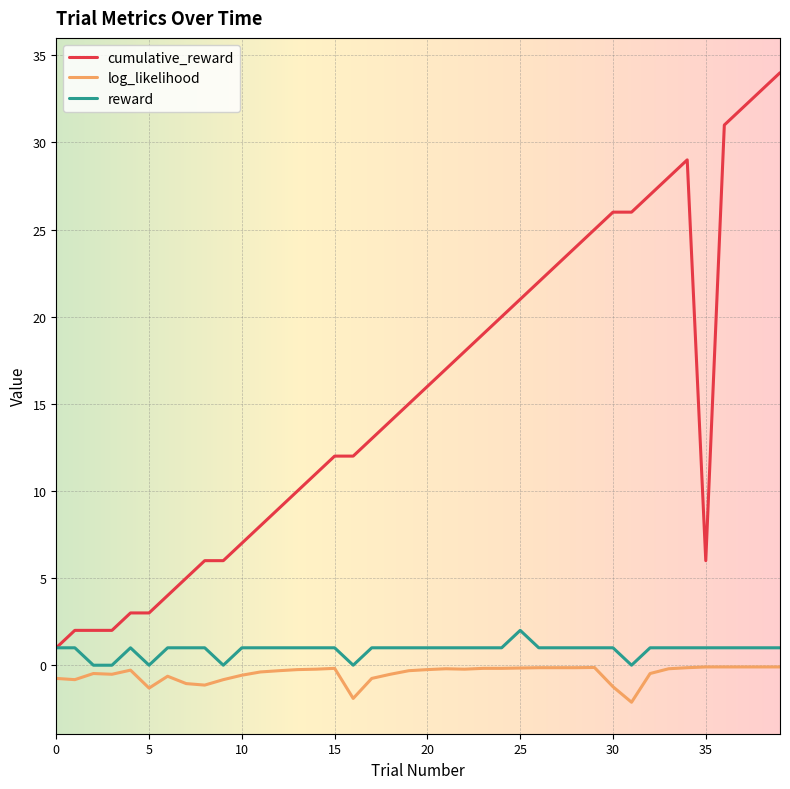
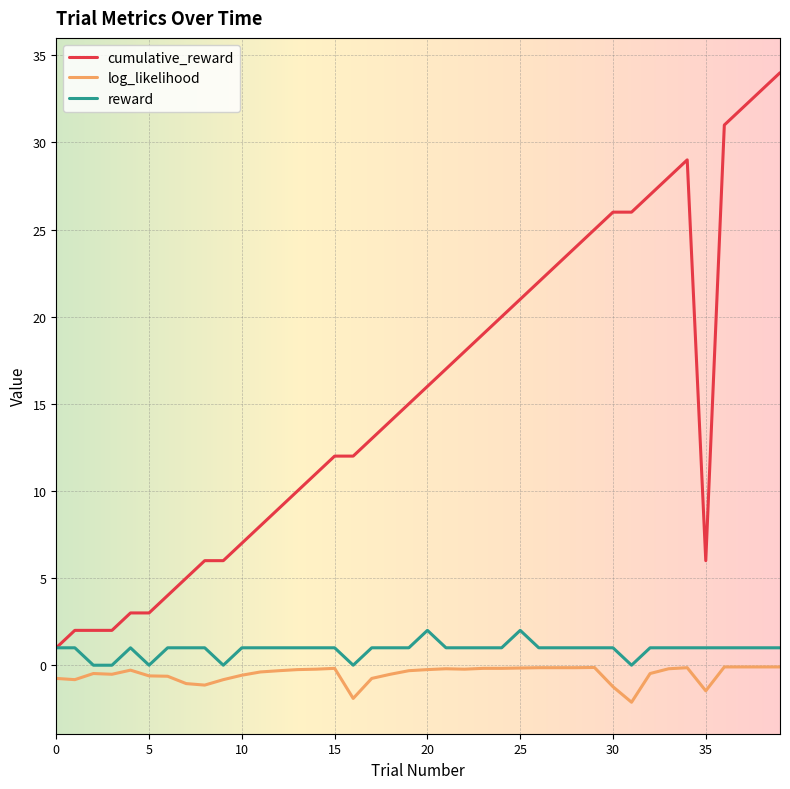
log_likelihood, 5: -1.3 -> -0.6
reward, 20: 1 -> 2
log_likelihood, 35: -0.1 -> -1.5
